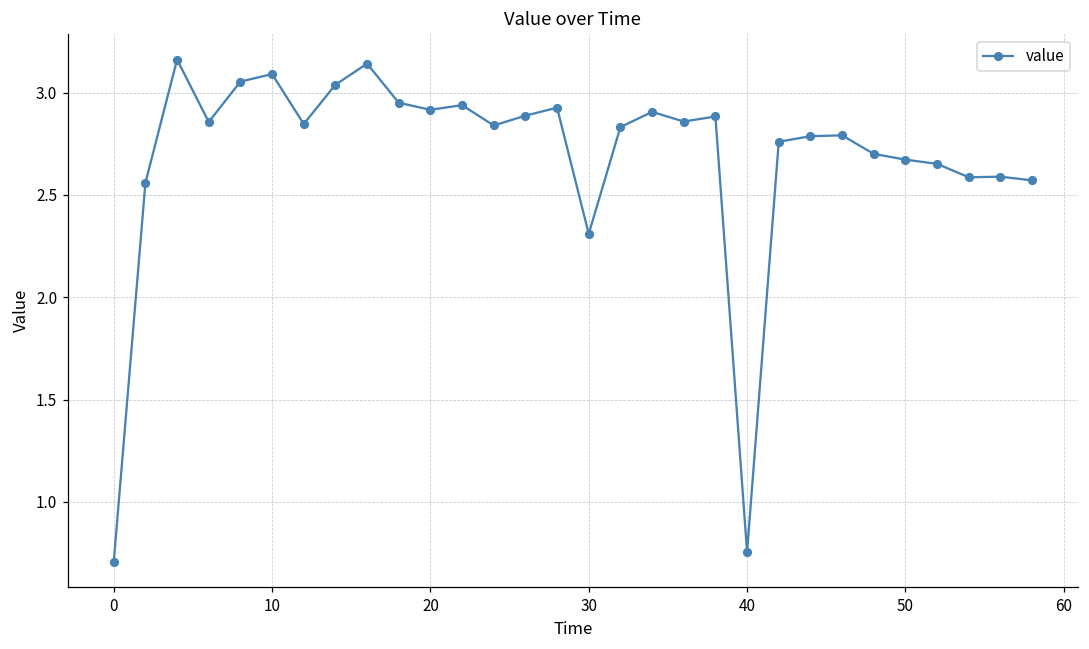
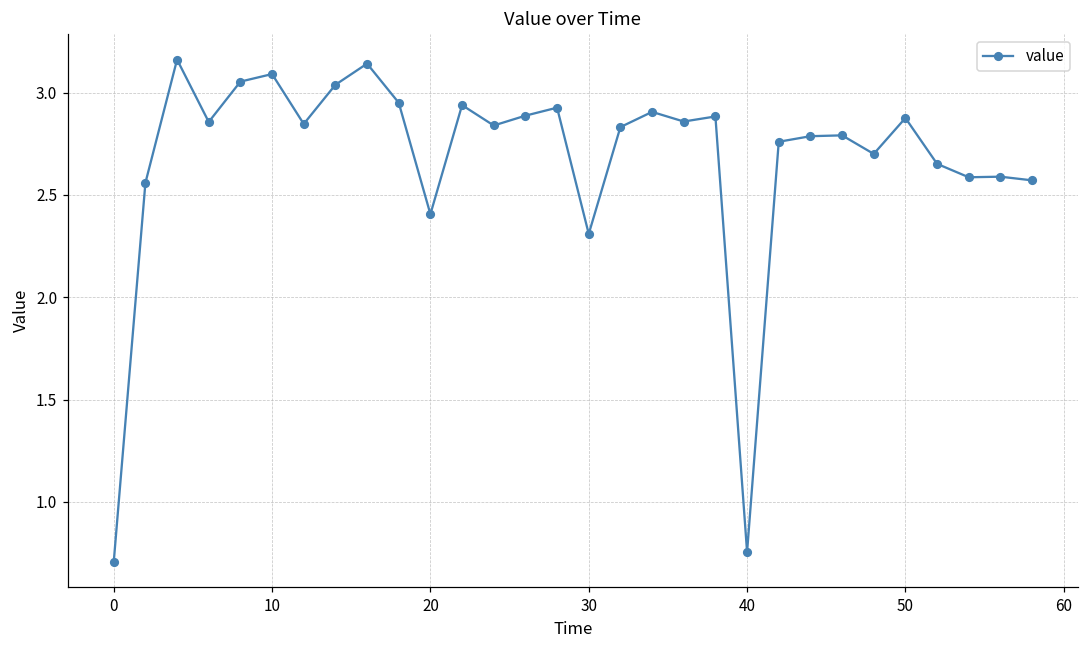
20: 2.92 -> 2.41
50: 2.67 -> 2.88
